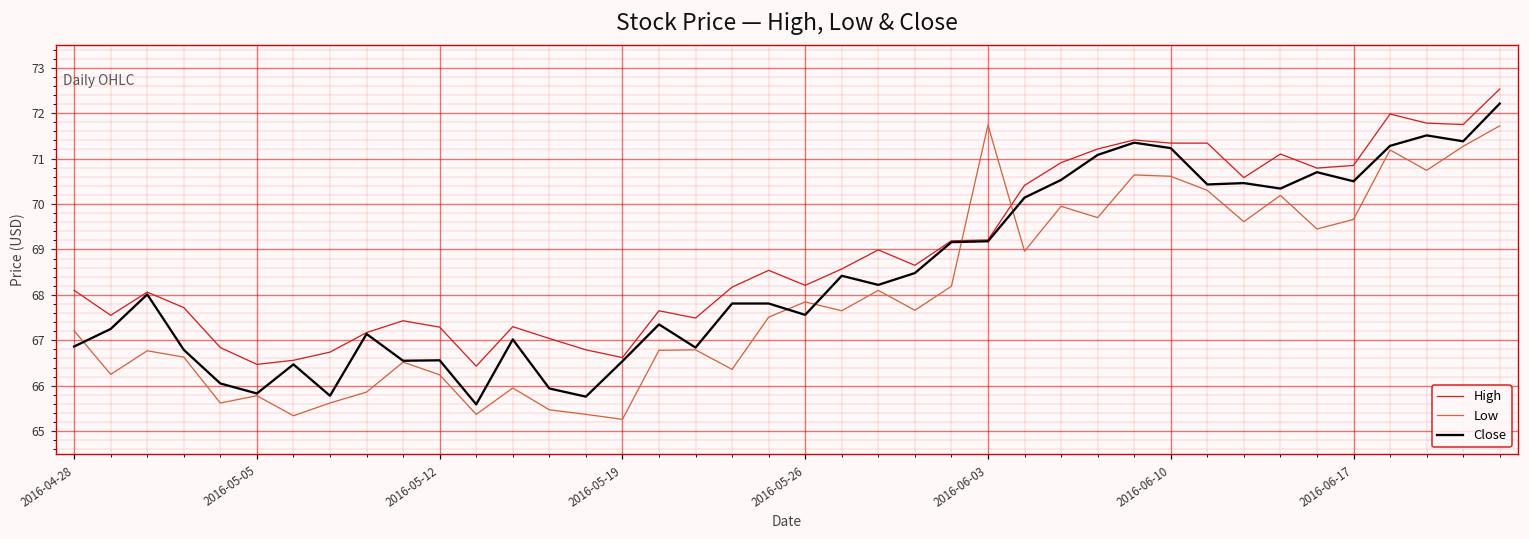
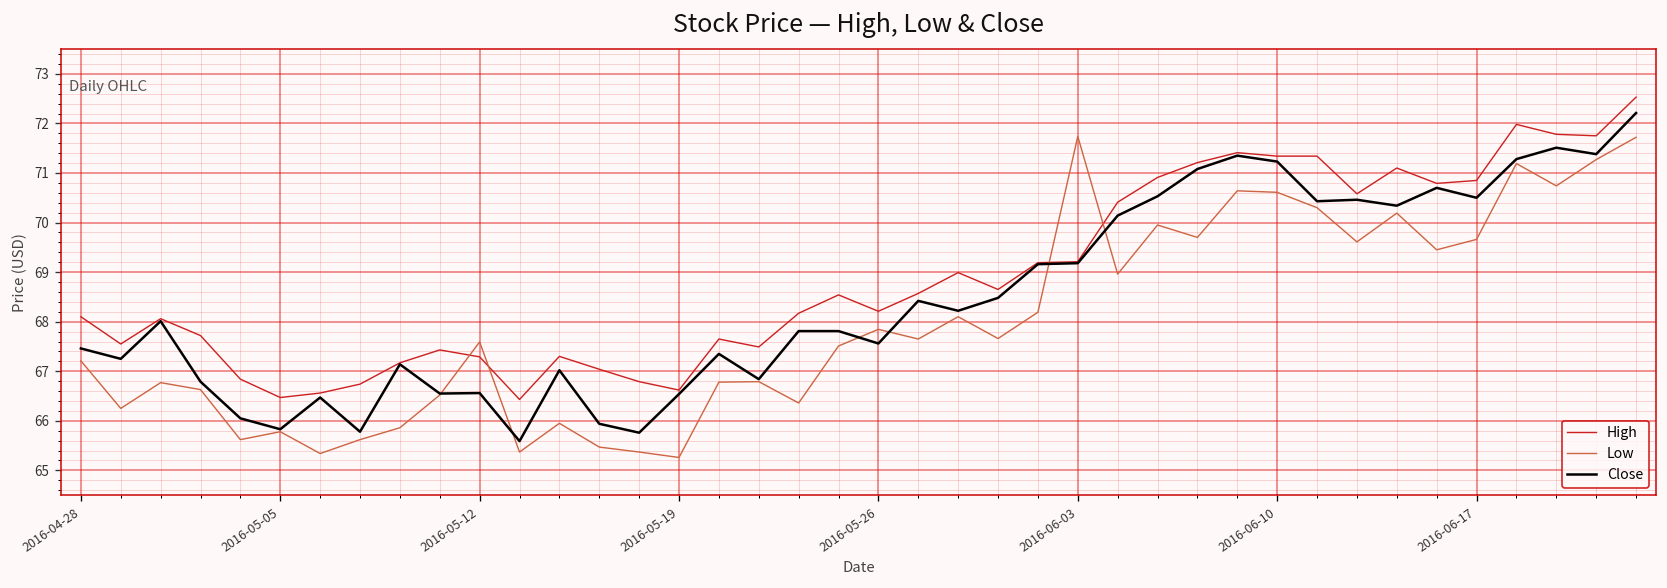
Close, 2016-04-28: 66.9 -> 67.5
Low, 2016-05-12: 66.2 -> 67.6
